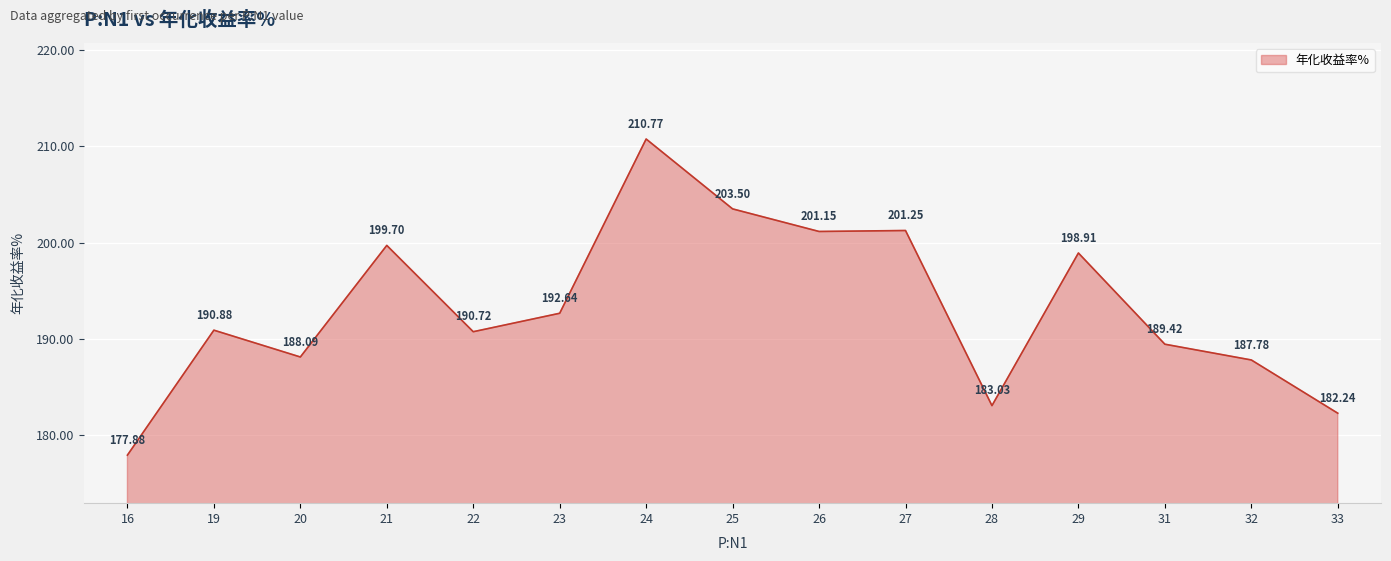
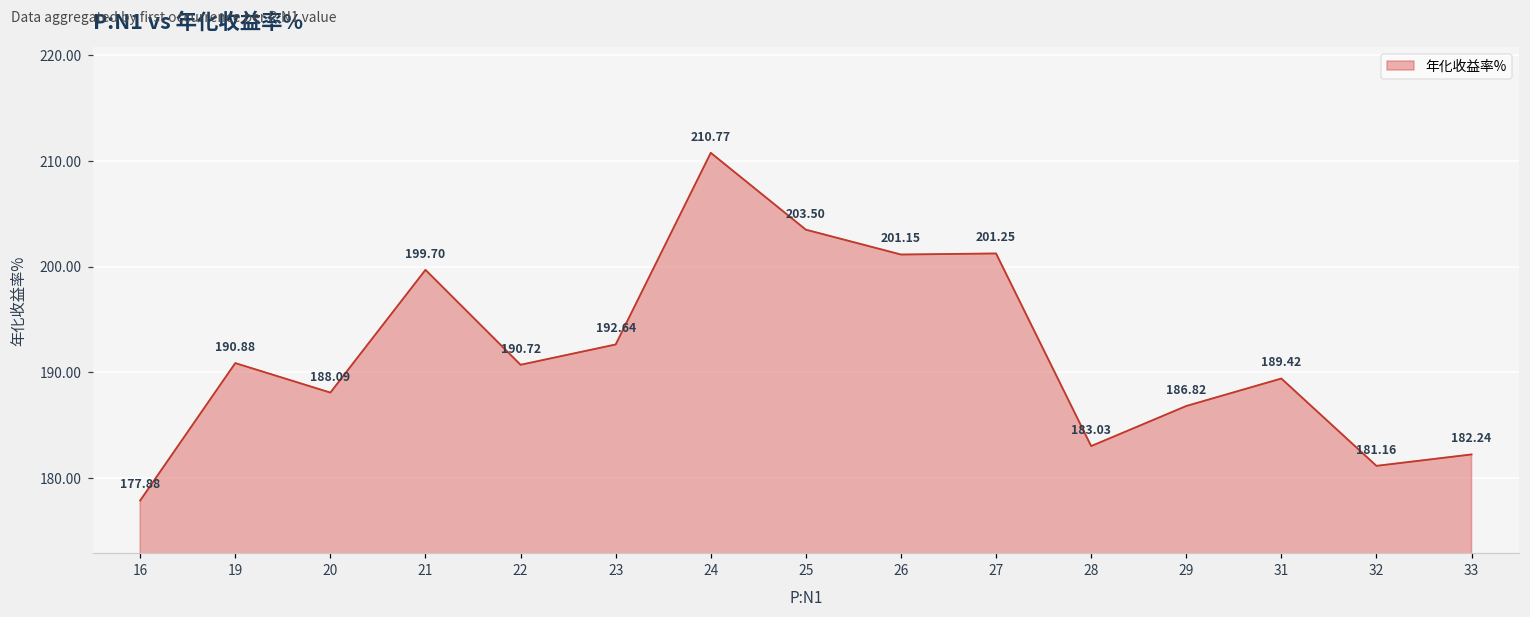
29: 198.91 -> 186.82
32: 187.78 -> 181.16
